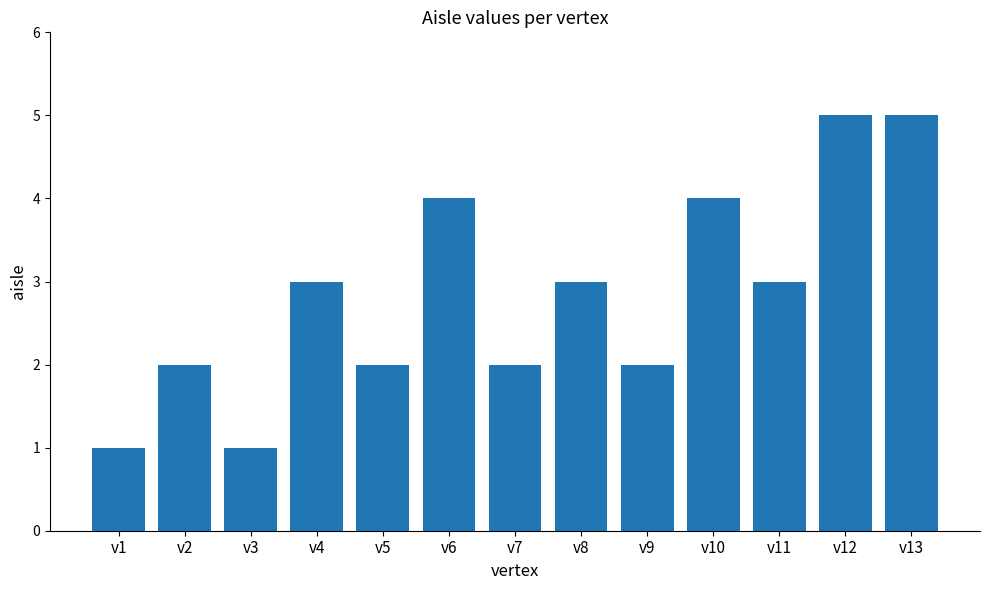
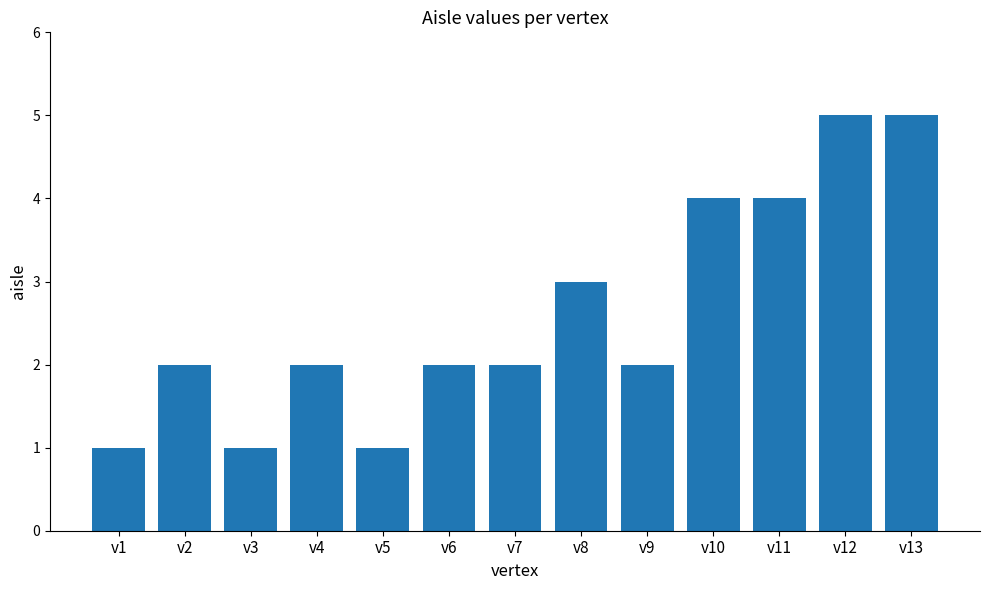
v4: 3 -> 2
v5: 2 -> 1
v6: 4 -> 2
v11: 3 -> 4
